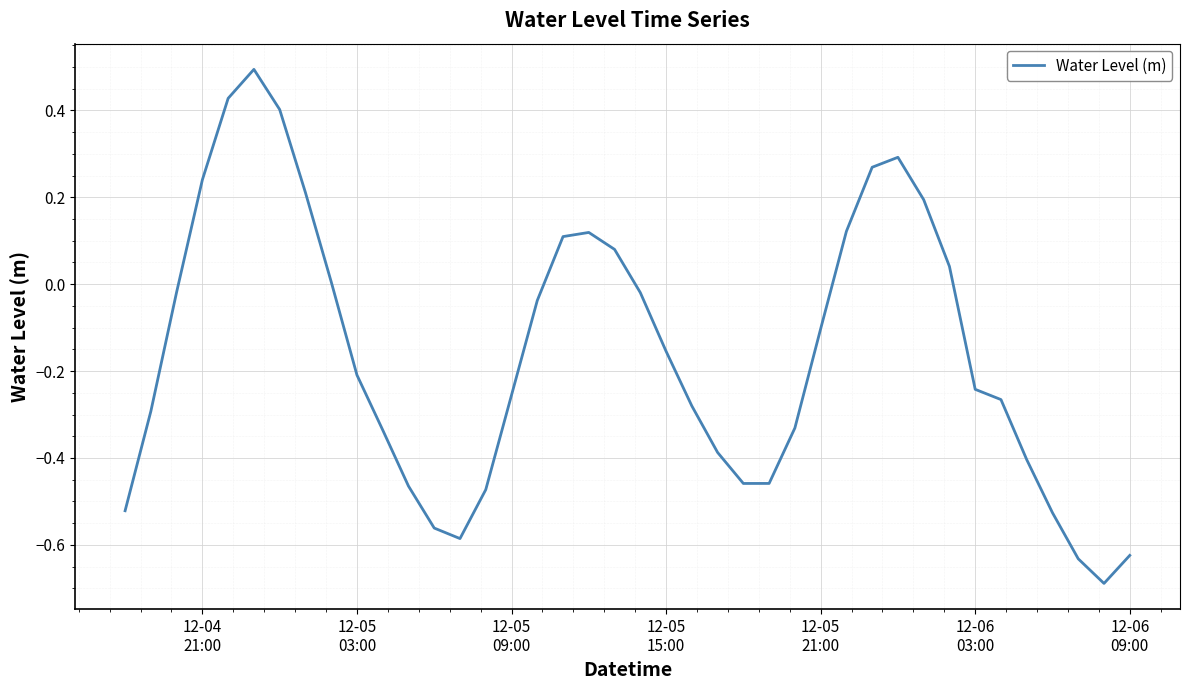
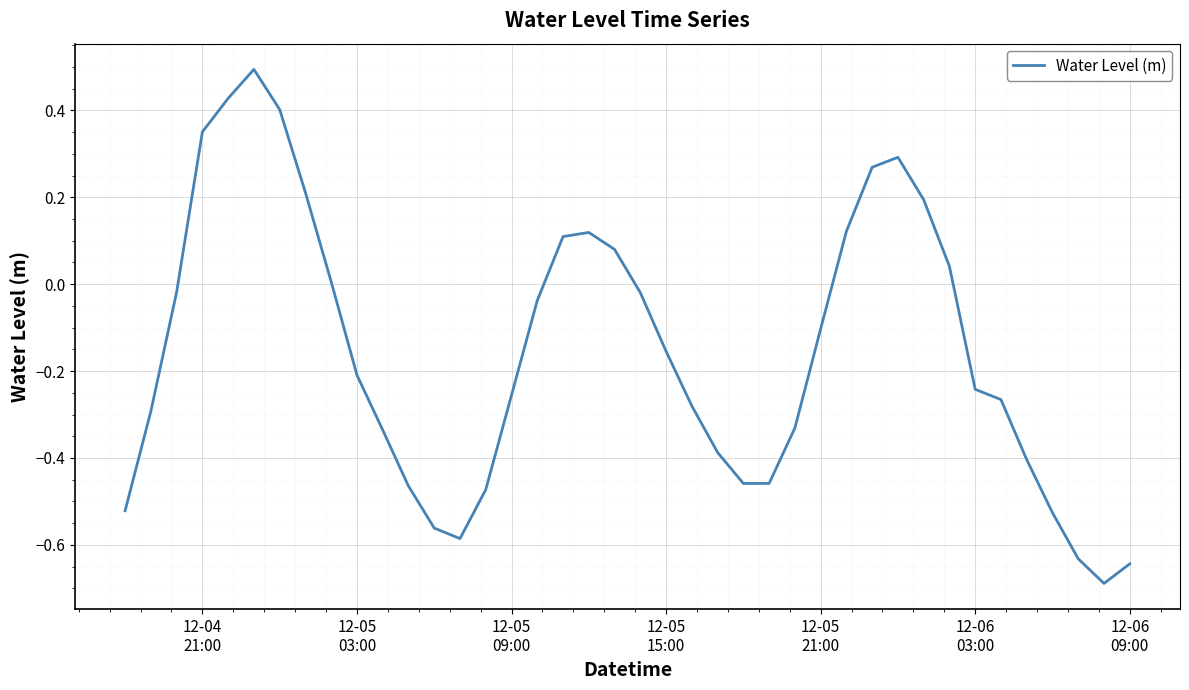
12-04 21:00: 0.24 -> 0.35
12-06 09:00: -0.62 -> -0.64
